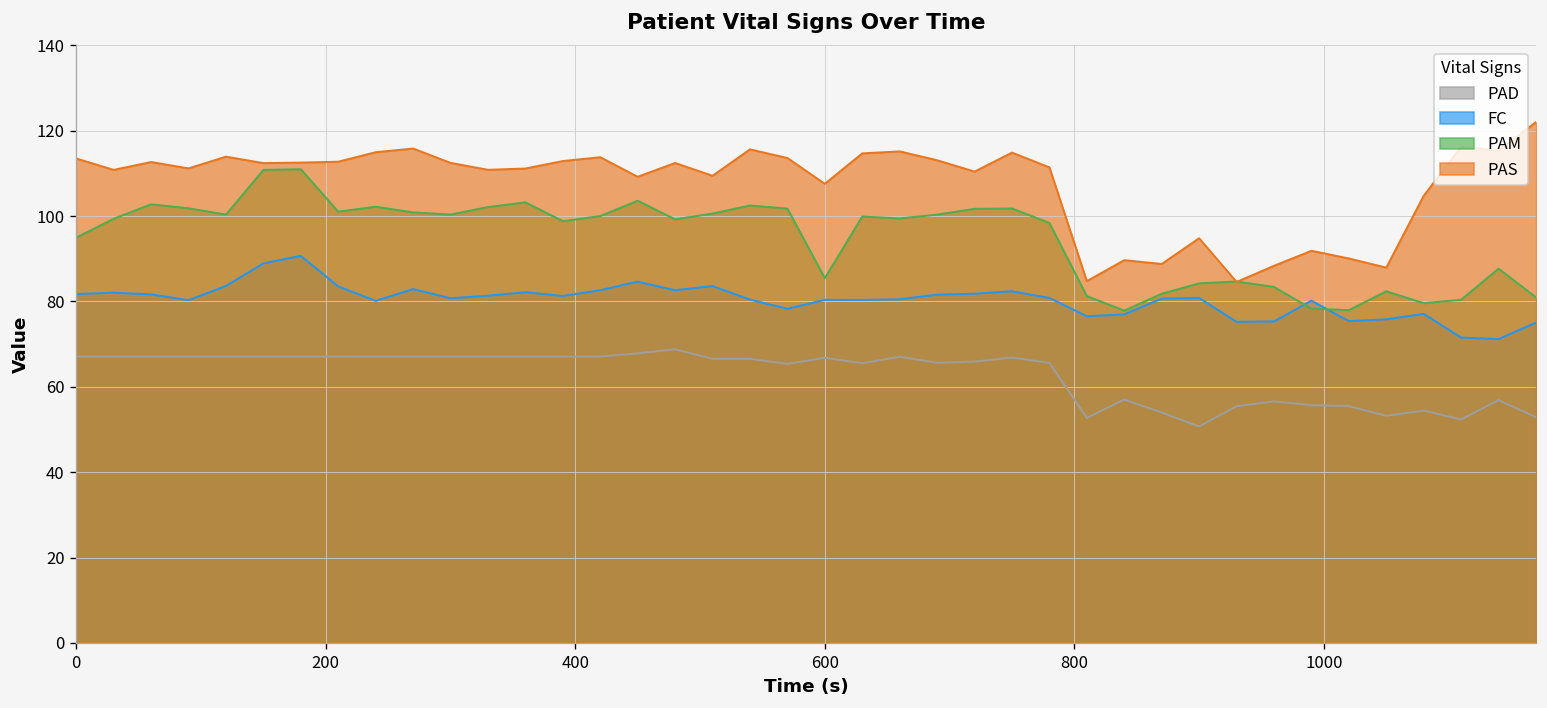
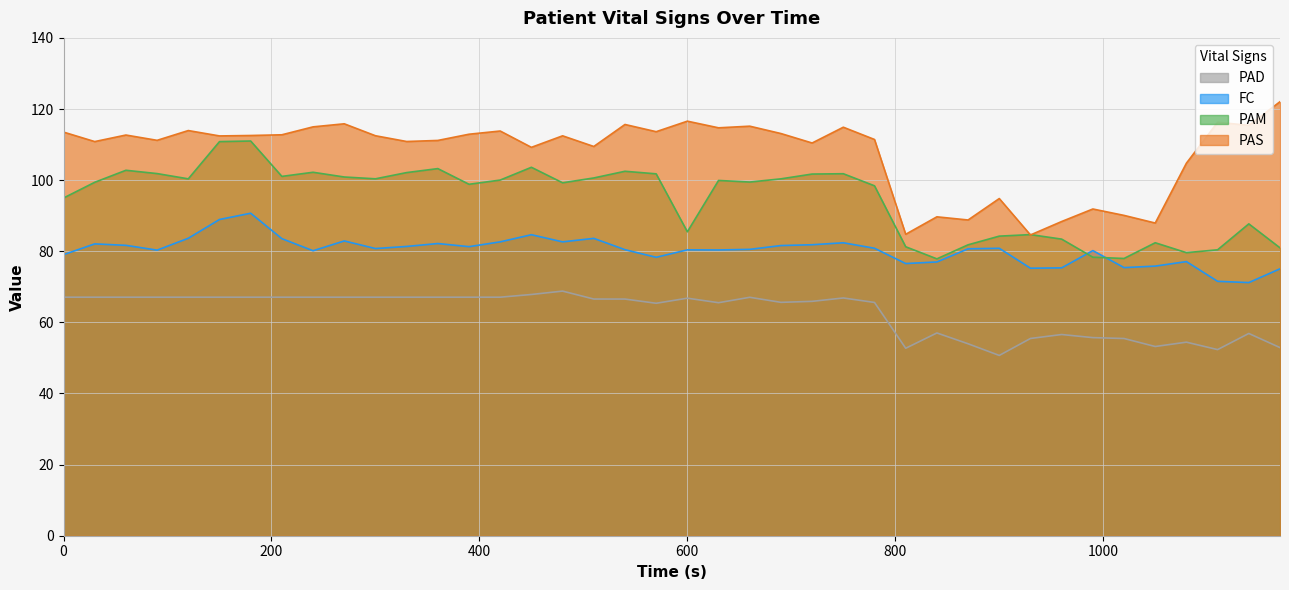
FC, 0: 82 -> 79
PAS, 600: 108 -> 117
